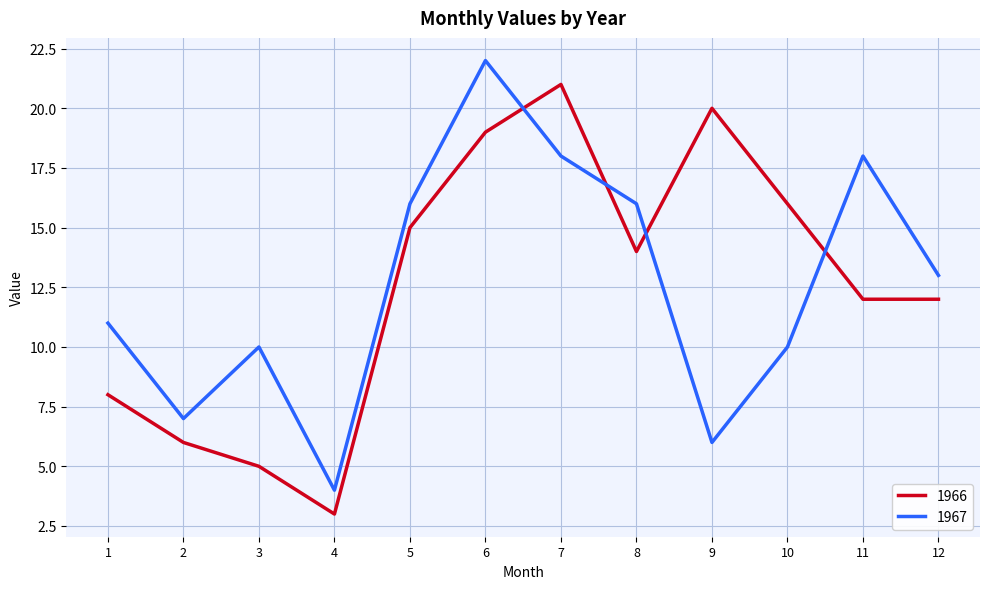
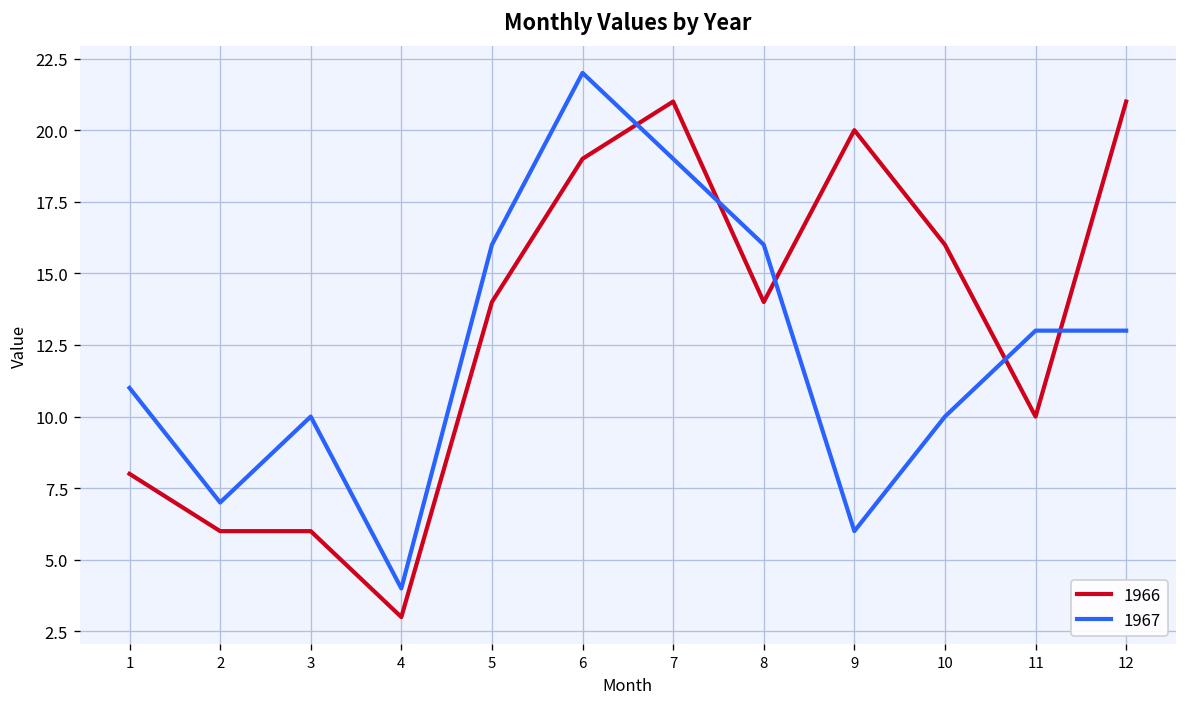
1966, 3: 5 -> 6
1966, 5: 15 -> 14
1967, 7: 18 -> 19
1966, 11: 12 -> 10
1967, 11: 18 -> 13
1966, 12: 12 -> 21
